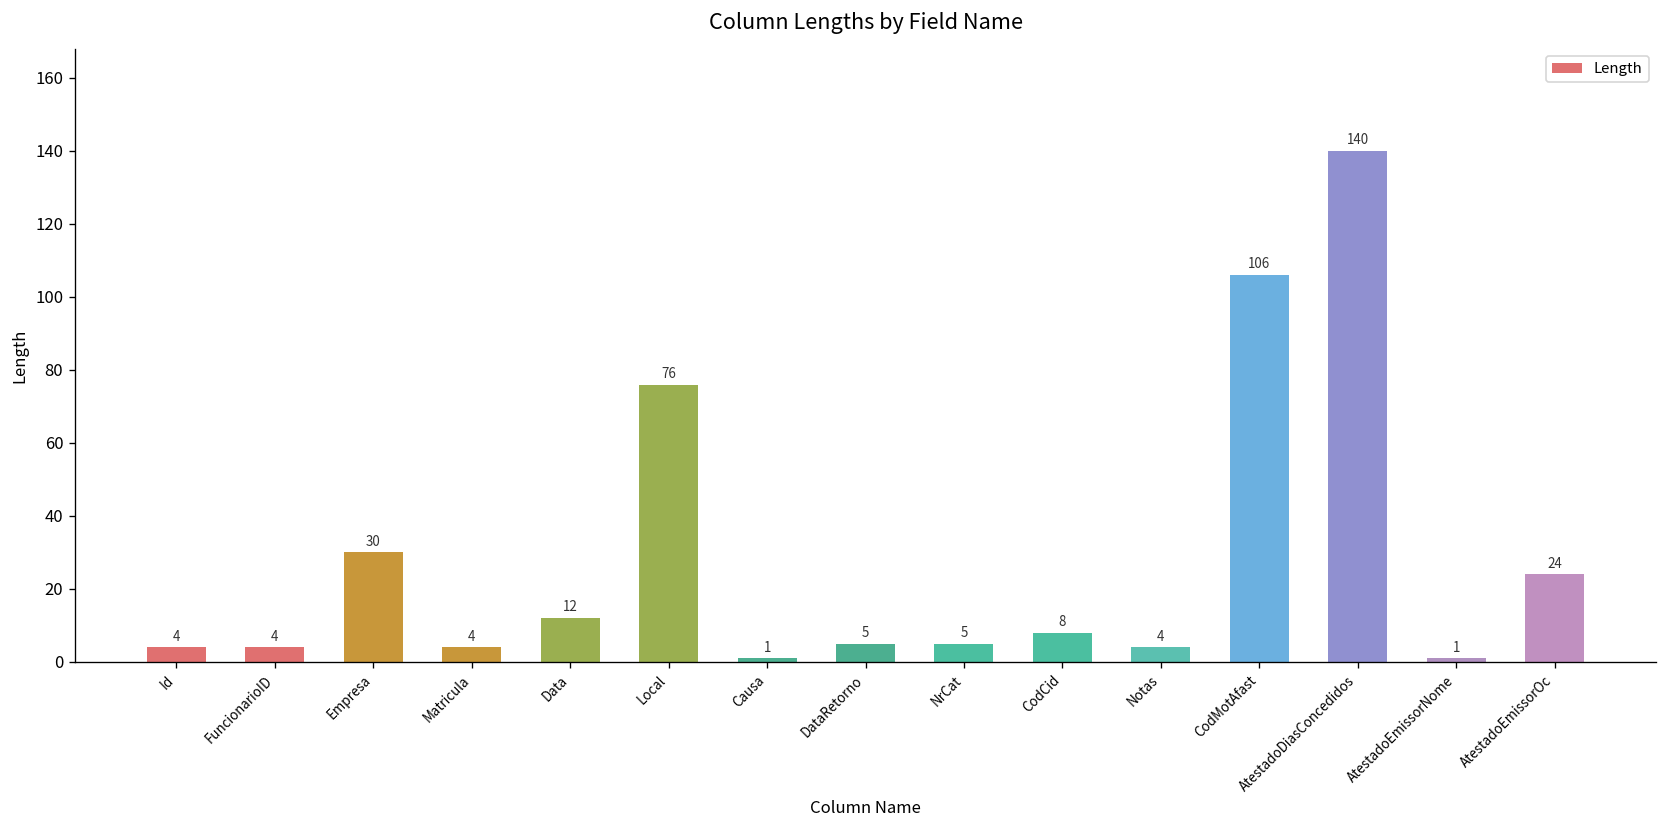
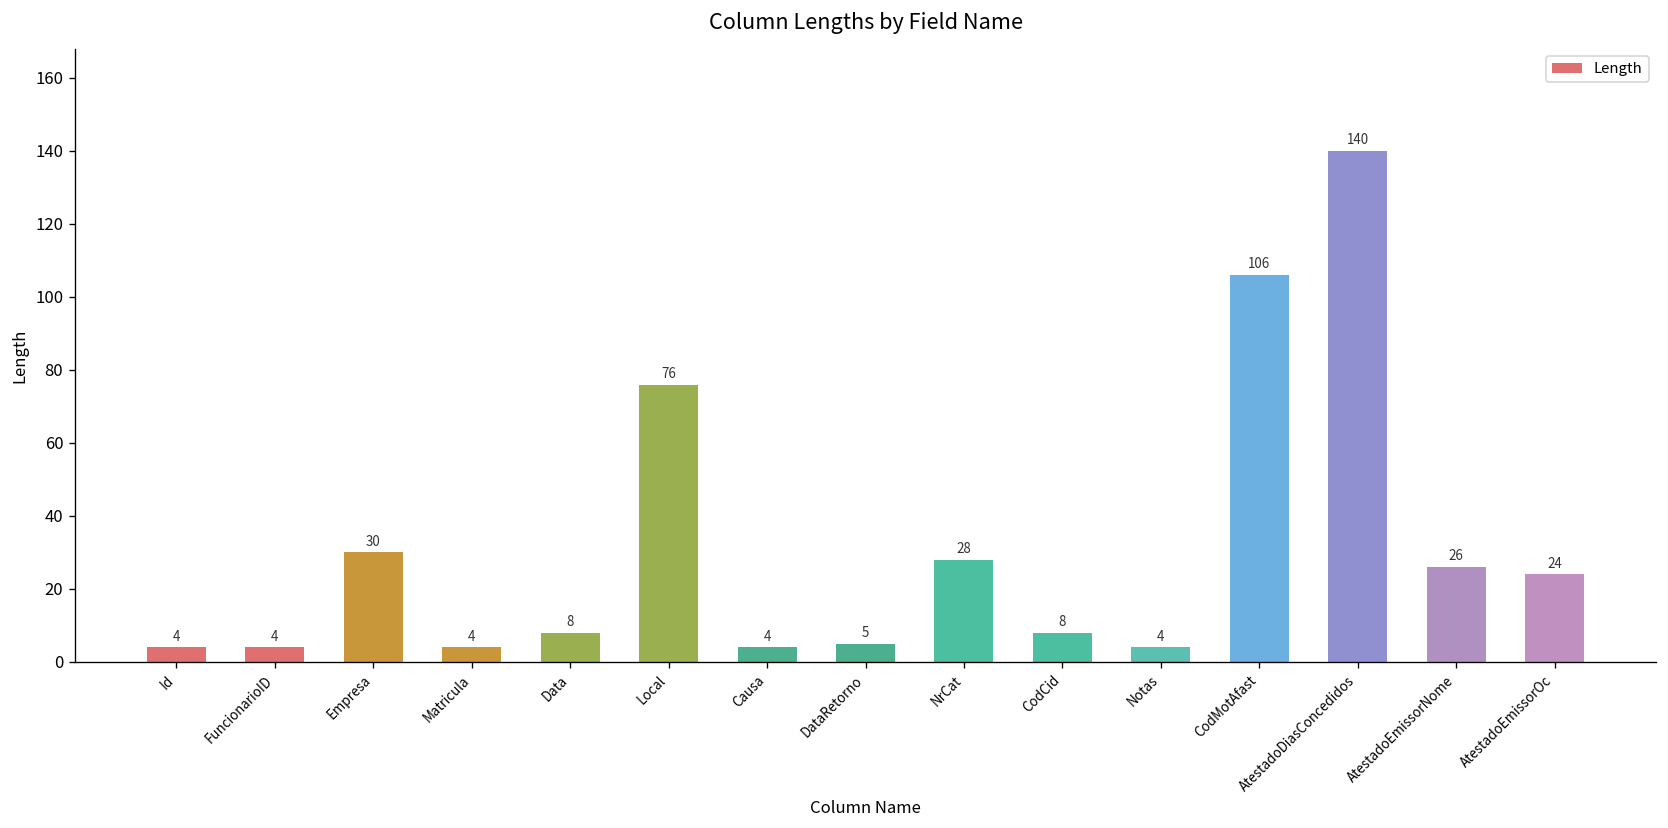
Data: 12 -> 8
Causa: 1 -> 4
NrCat: 5 -> 28
AtestadoEmissorNome: 1 -> 26
